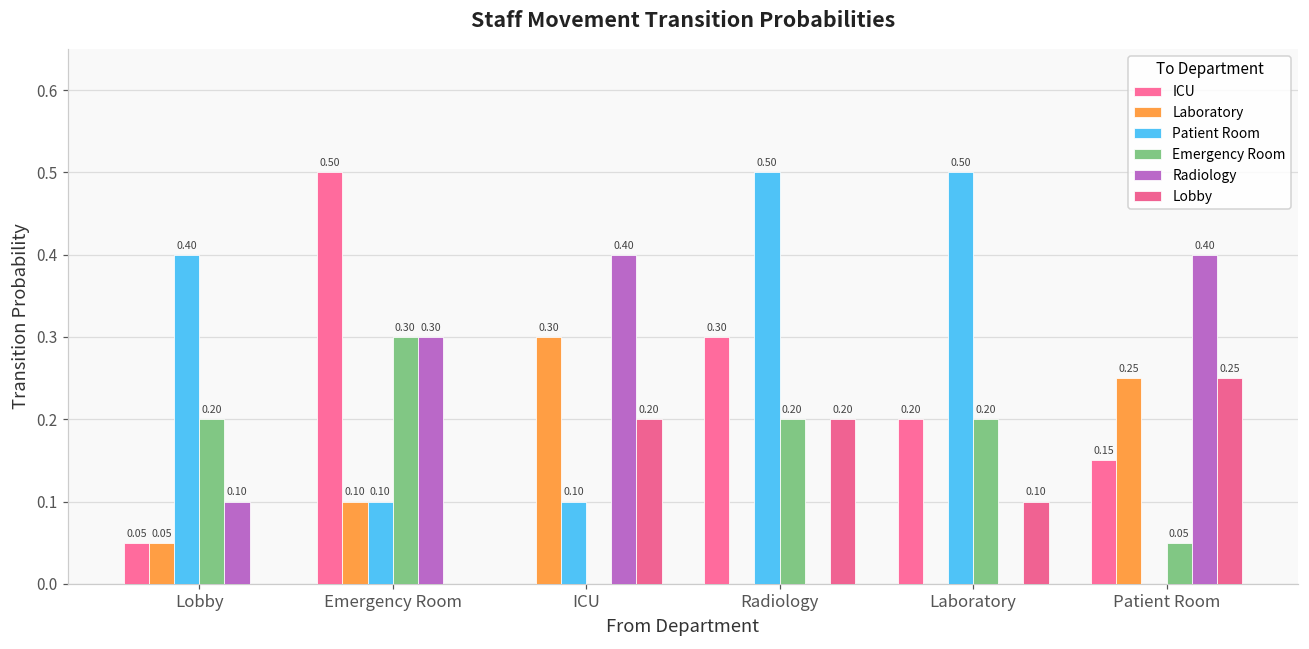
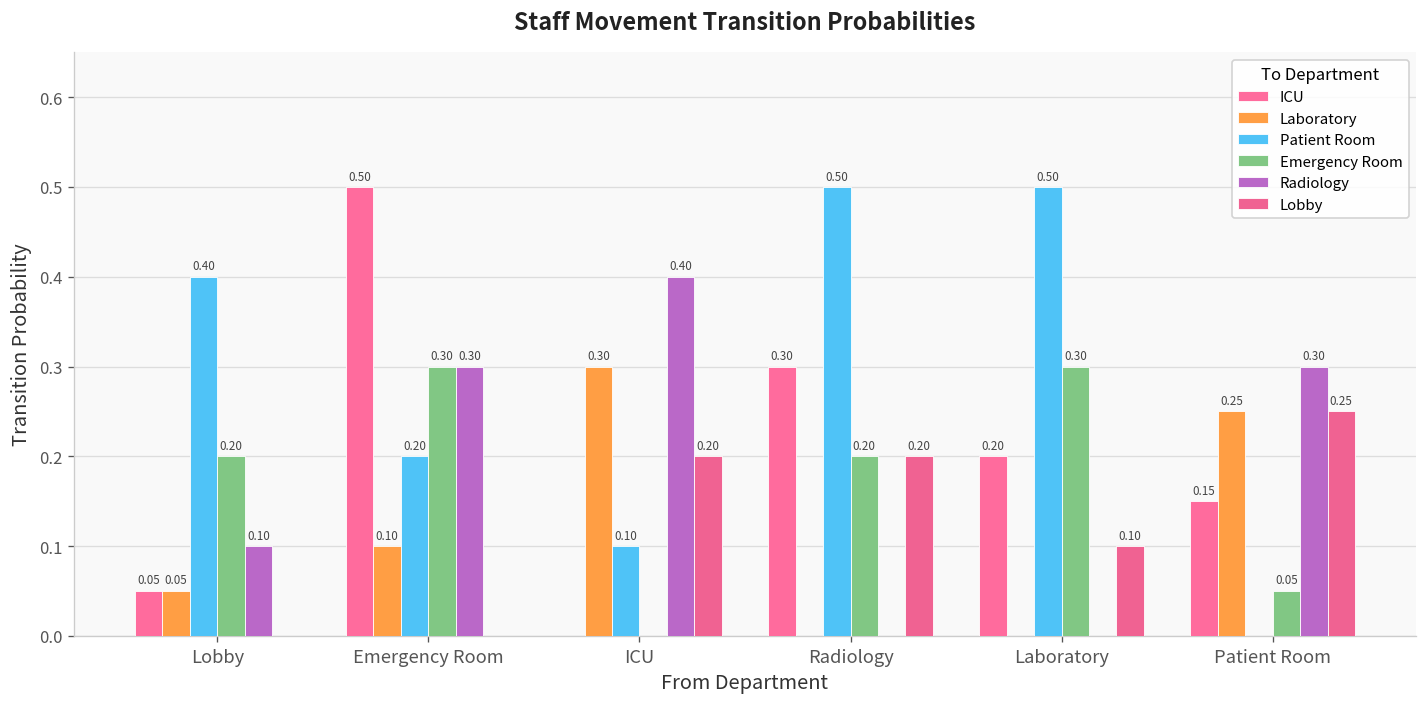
Patient Room, Emergency Room: 0.10 -> 0.20
Emergency Room, Laboratory: 0.20 -> 0.30
Radiology, Patient Room: 0.40 -> 0.30
